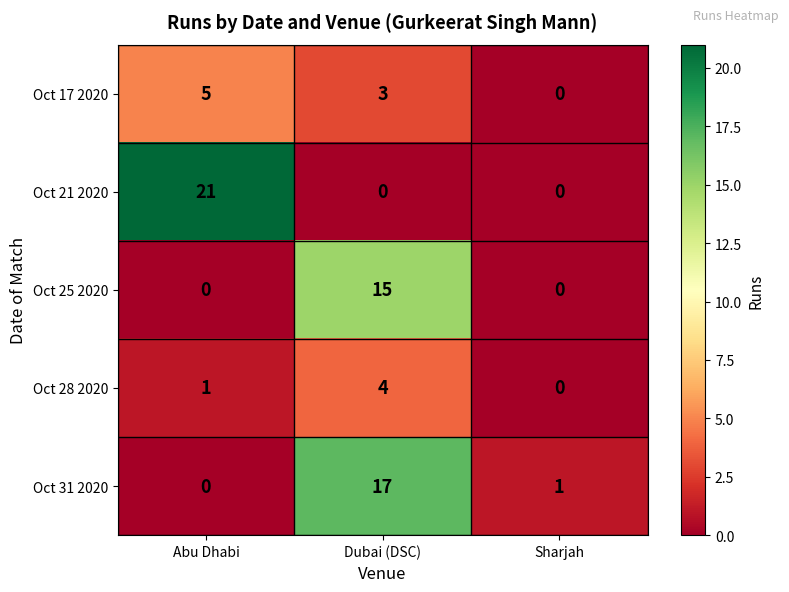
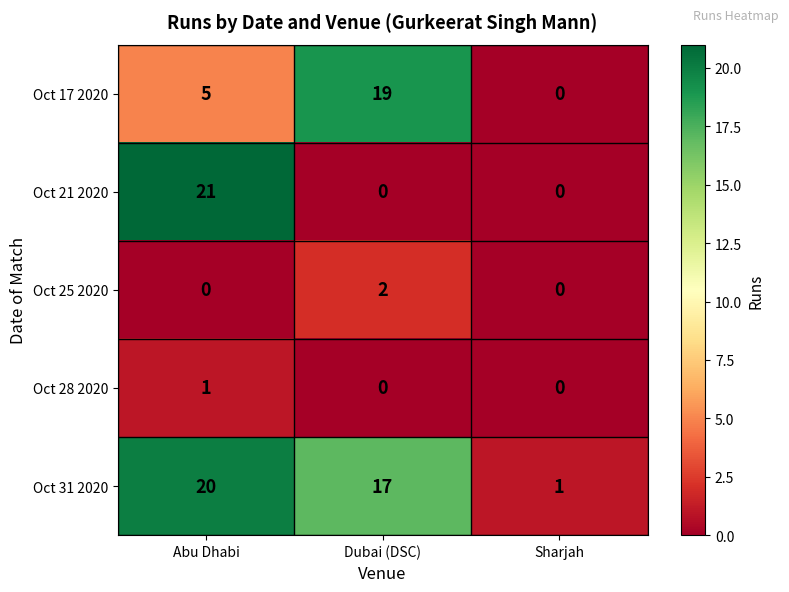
Oct 17 2020, Dubai (DSC): 3 -> 19
Oct 25 2020, Dubai (DSC): 15 -> 2
Oct 28 2020, Dubai (DSC): 4 -> 0
Oct 31 2020, Abu Dhabi: 0 -> 20
